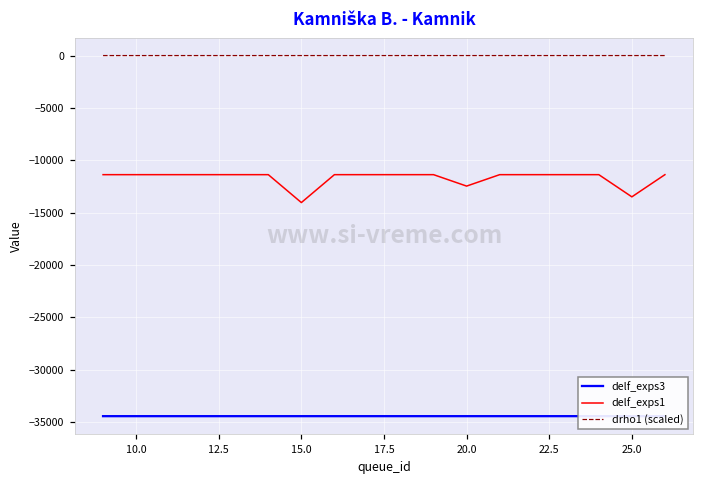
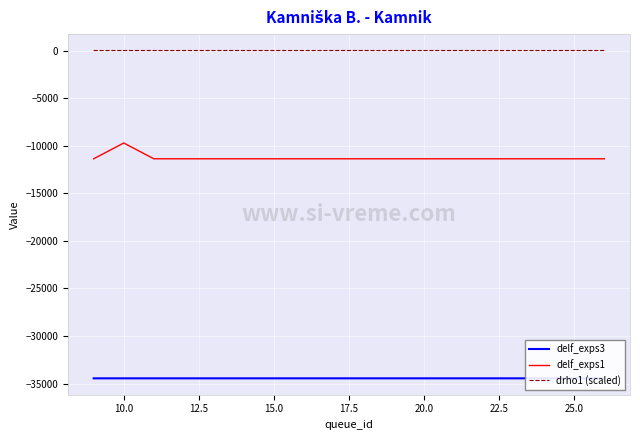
delf_exps1, 10.0: -11000 -> -10000
delf_exps1, 15.0: -14000 -> -11000
delf_exps1, 20.0: -12000 -> -11000
delf_exps1, 25.0: -13000 -> -11000
